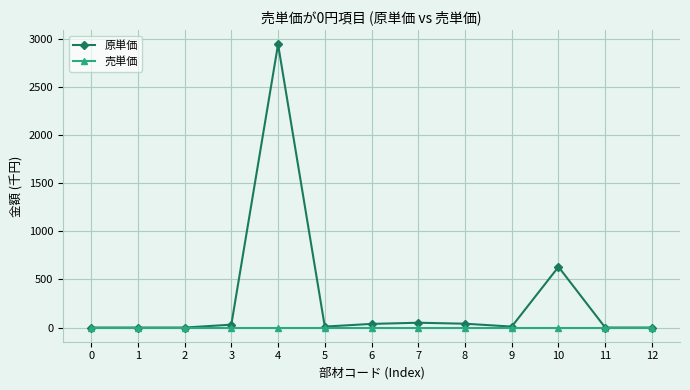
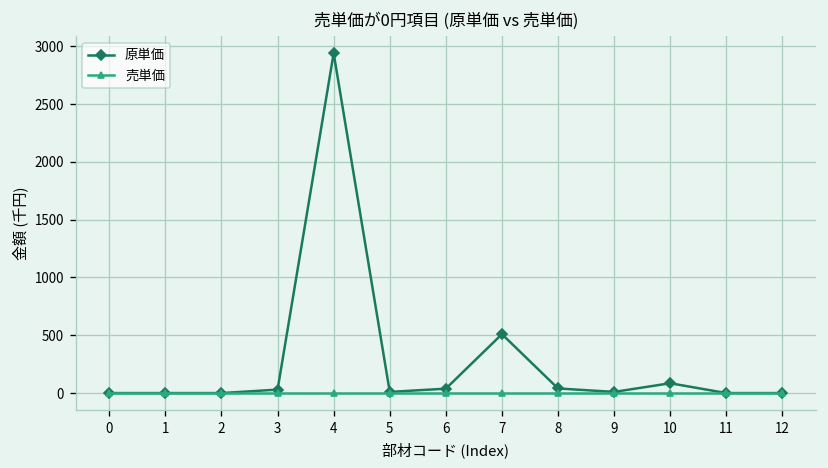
原単価, 7: 100 -> 500
原単価, 10: 600 -> 100
